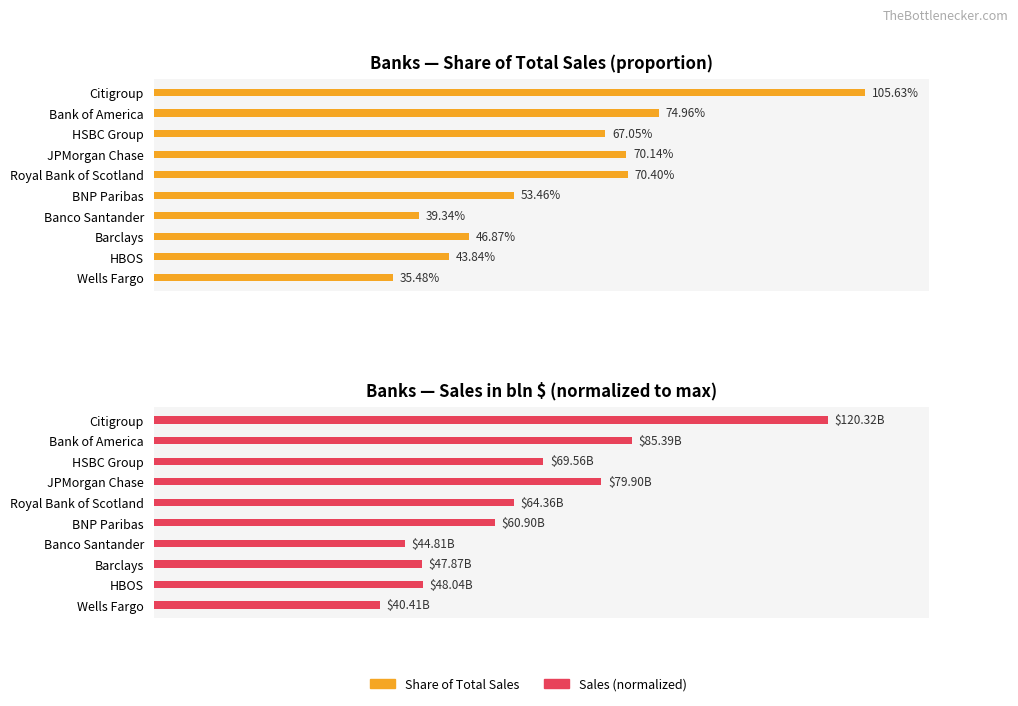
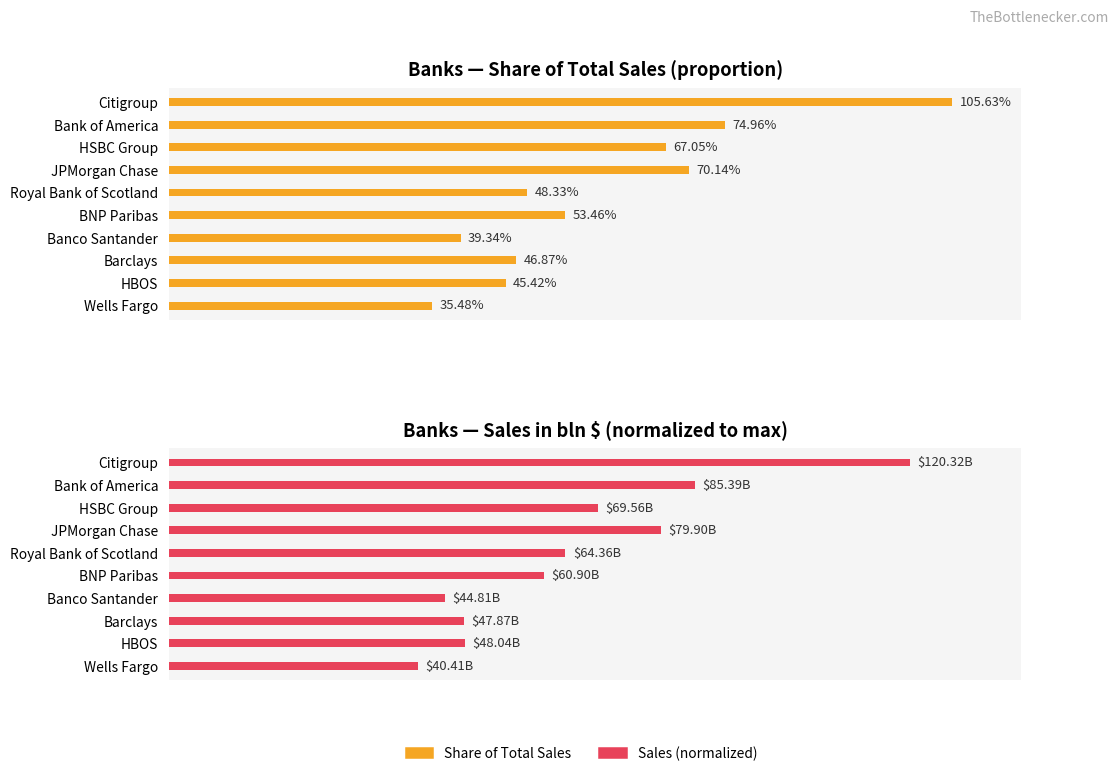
Banks — Share of Total Sales (proportion), Royal Bank of Scotland: 70.40% -> 48.33%
Banks — Share of Total Sales (proportion), HBOS: 43.84% -> 45.42%
